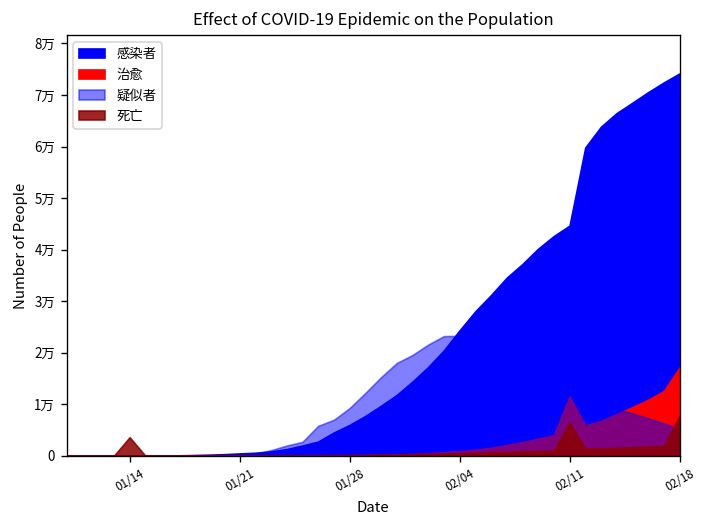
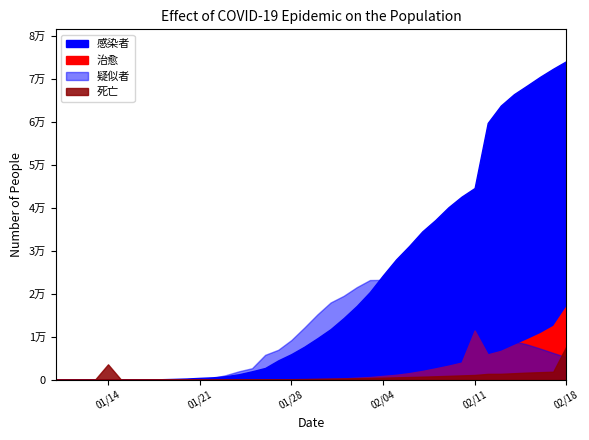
死亡, 02/11: 0.6万 -> 0.1万
